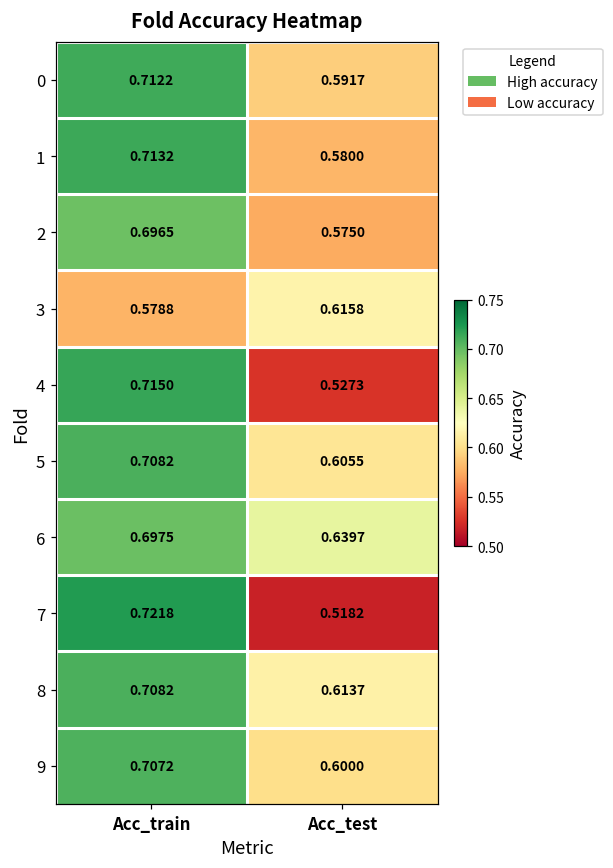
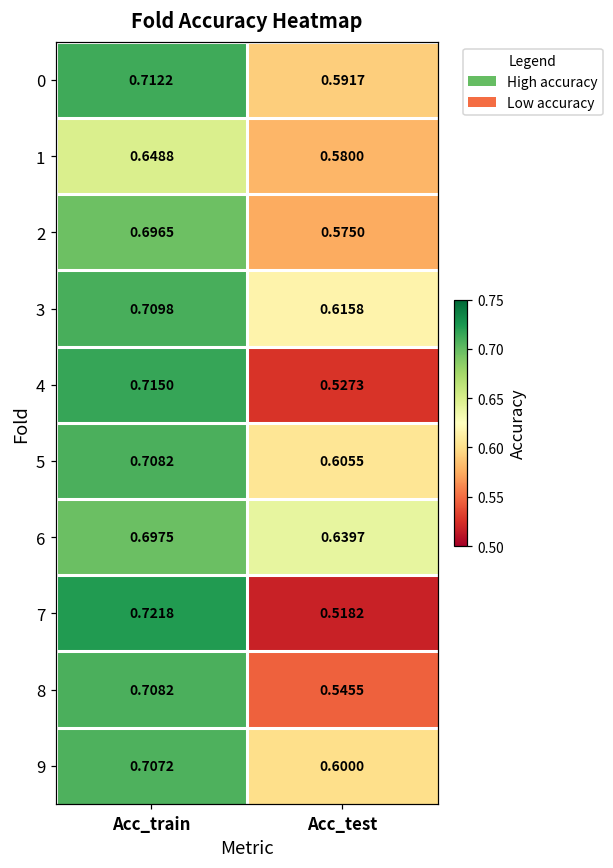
1, Acc_train: 0.7132 -> 0.6488
3, Acc_train: 0.5788 -> 0.7098
8, Acc_test: 0.6137 -> 0.5455
